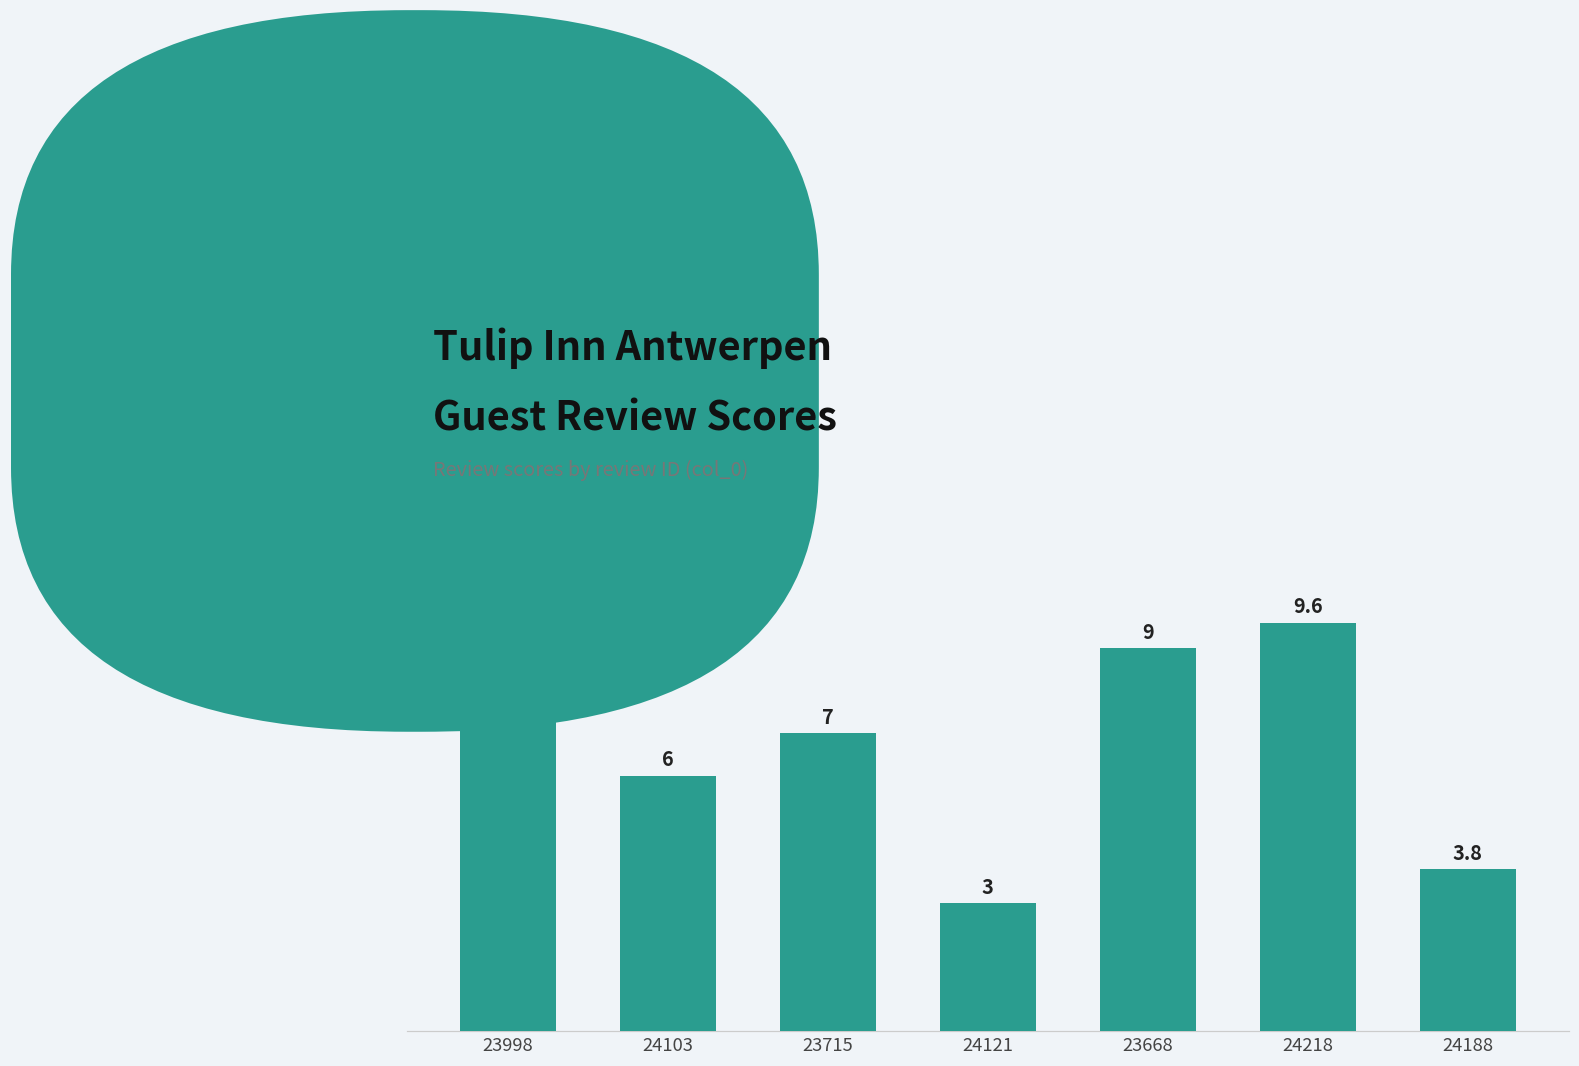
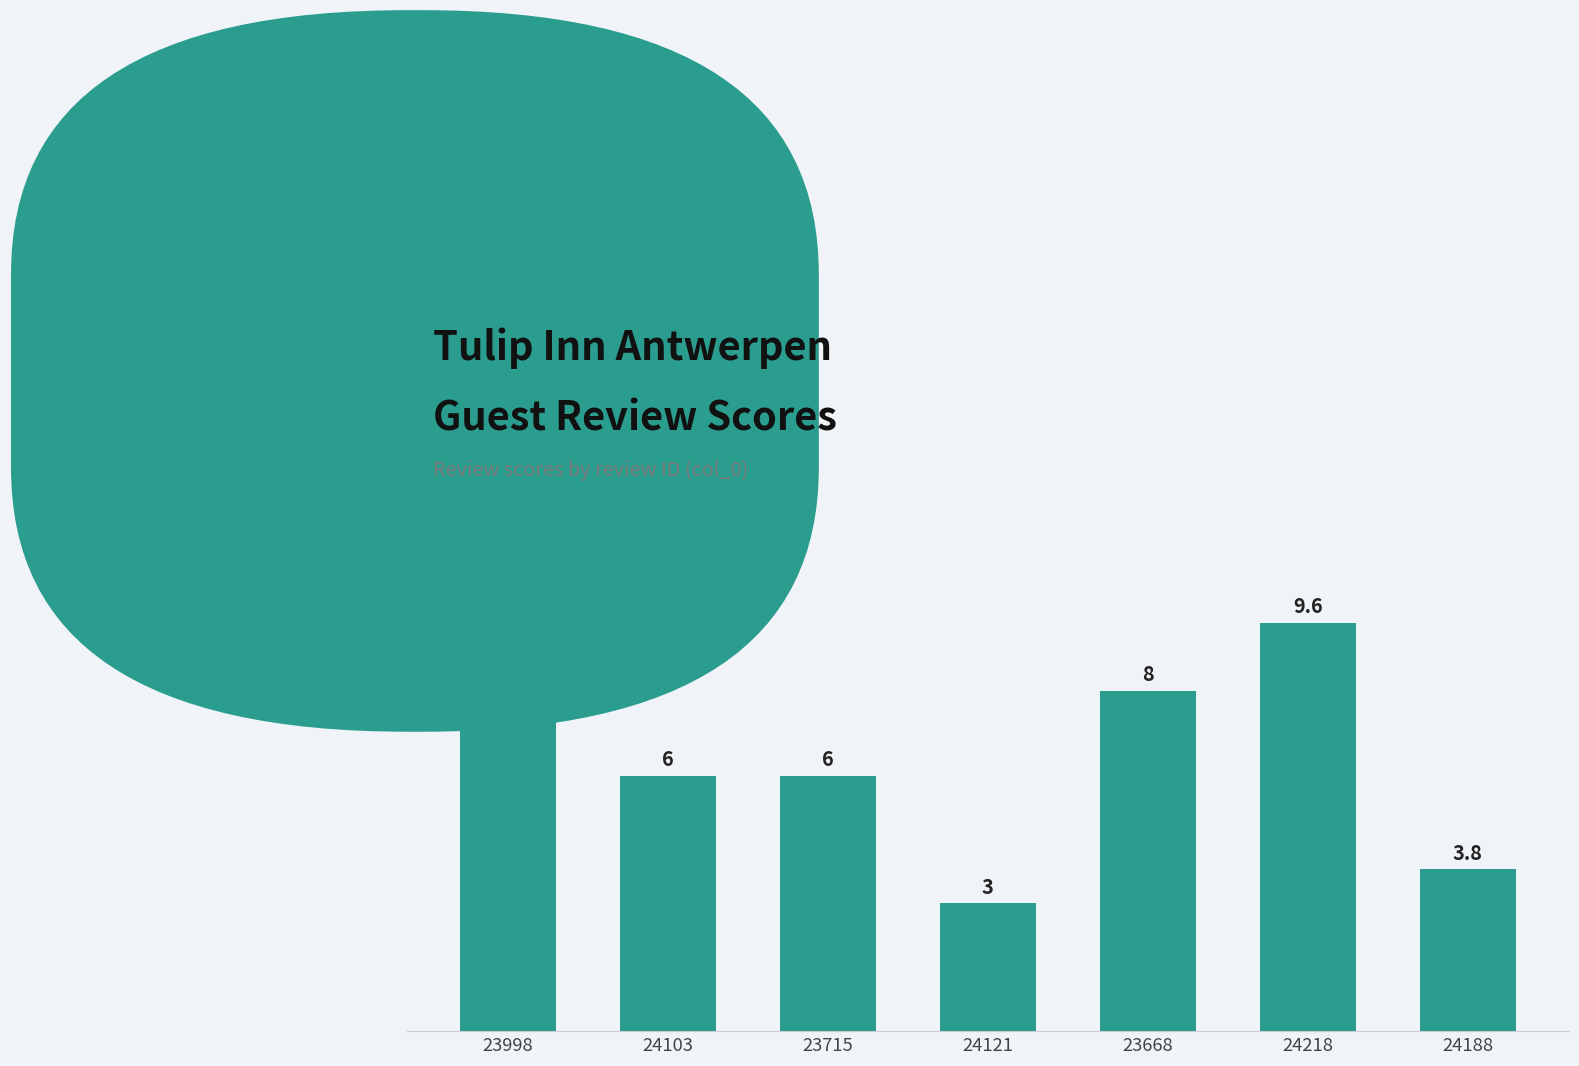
23715: 7 -> 6
23668: 9 -> 8
